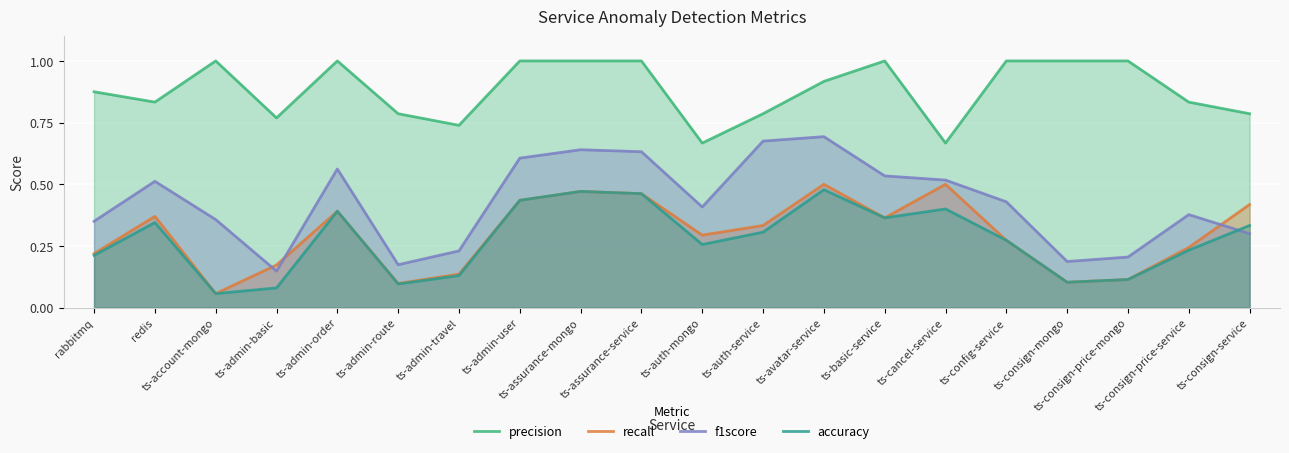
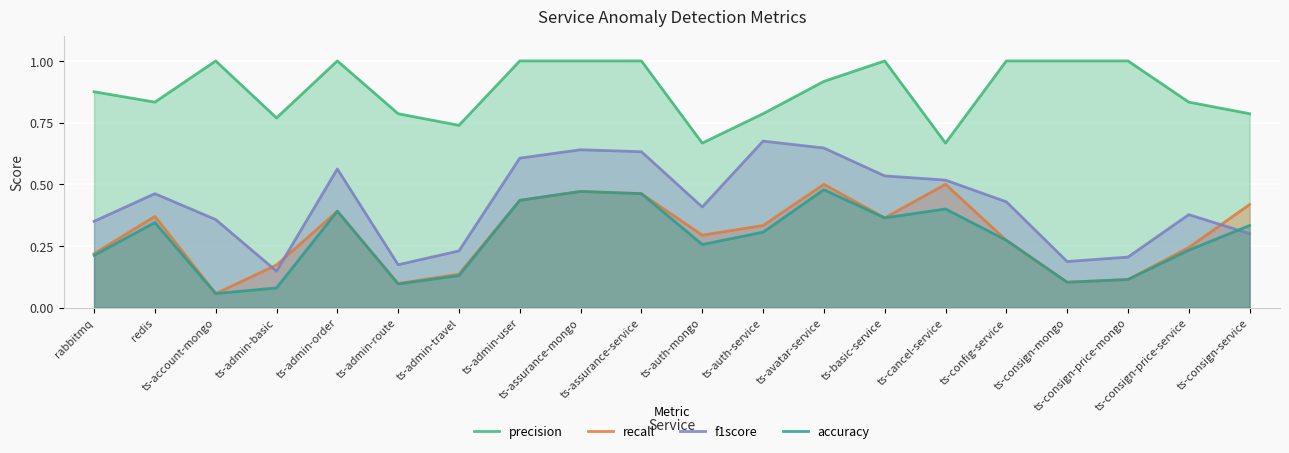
f1score, redis: 0.51 -> 0.46
f1score, ts-avatar-service: 0.69 -> 0.65
